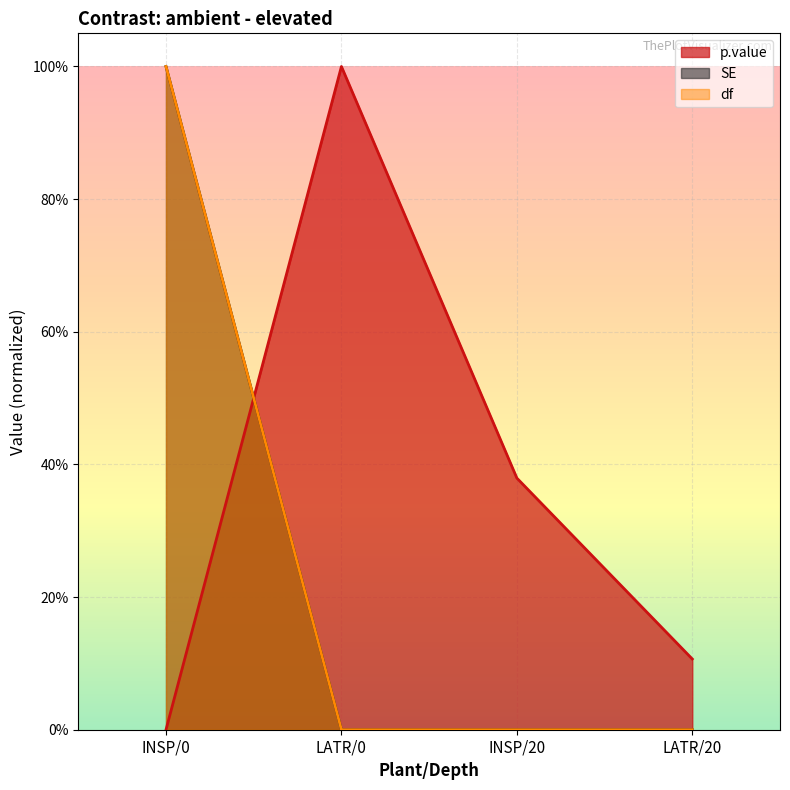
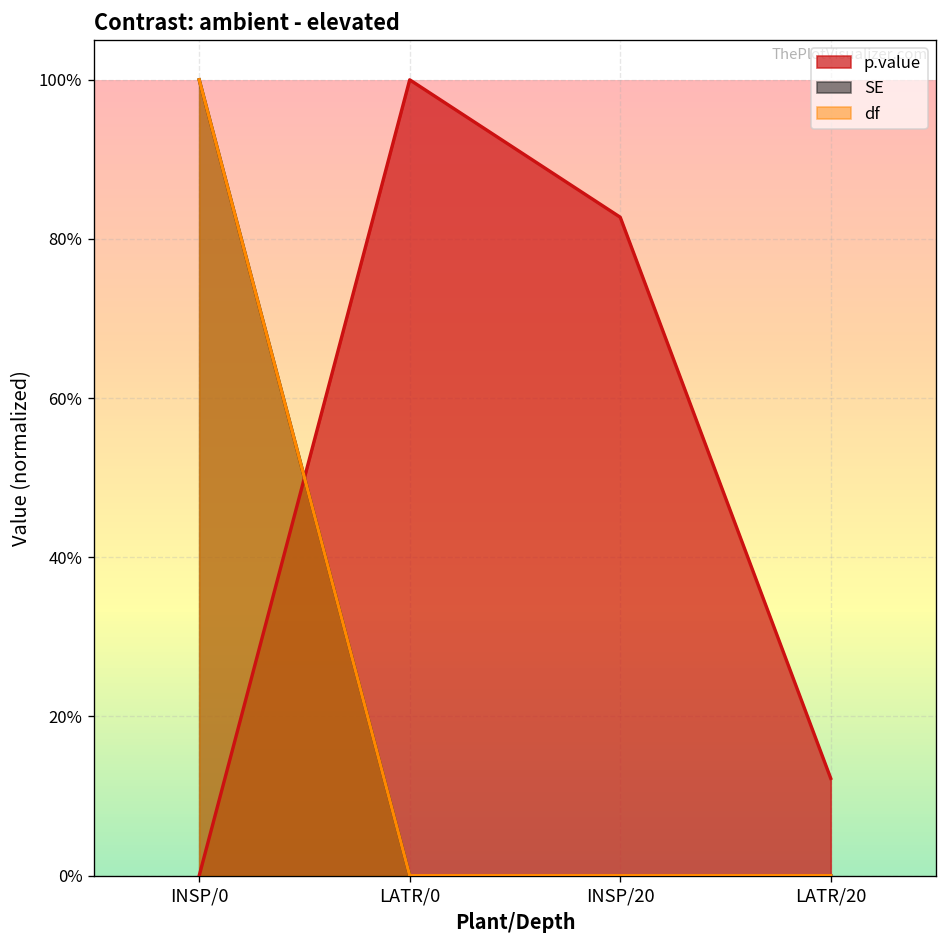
p.value, INSP/20: 38% -> 83%
p.value, LATR/20: 11% -> 12%
